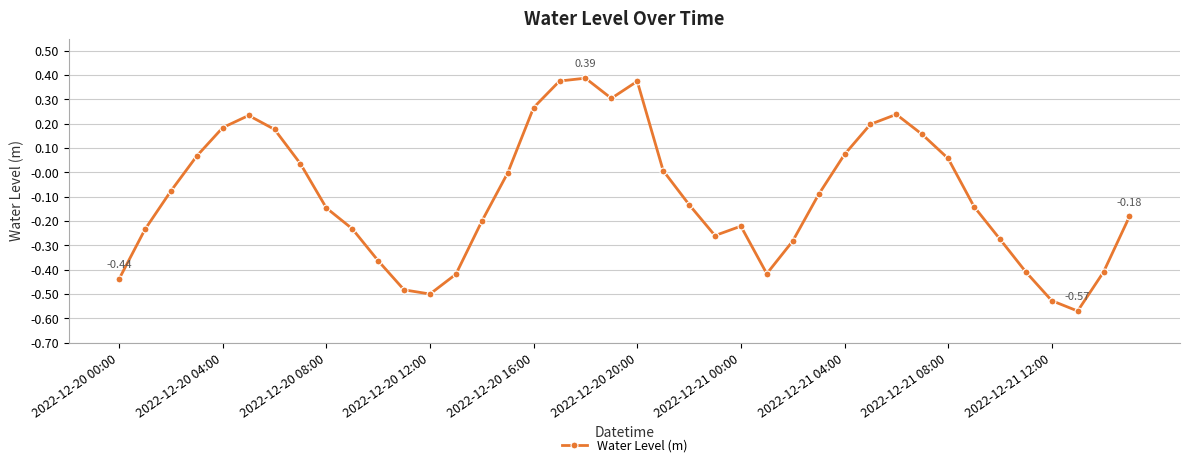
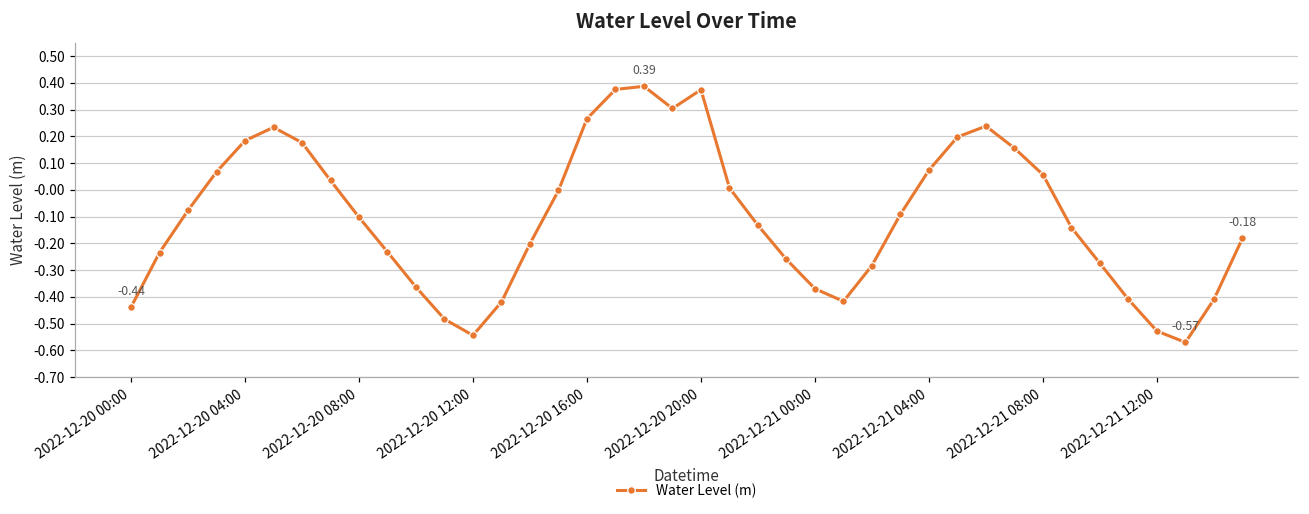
2022-12-20 08:00: -0.15 -> -0.10
2022-12-20 12:00: -0.50 -> -0.54
2022-12-21 00:00: -0.22 -> -0.37
